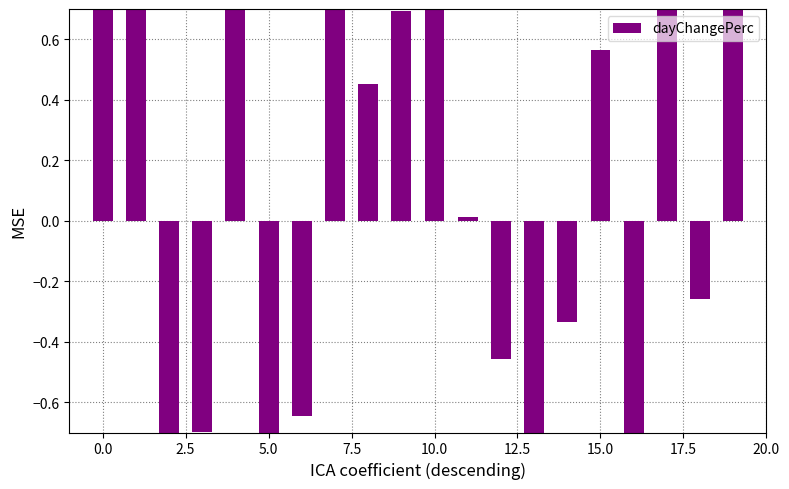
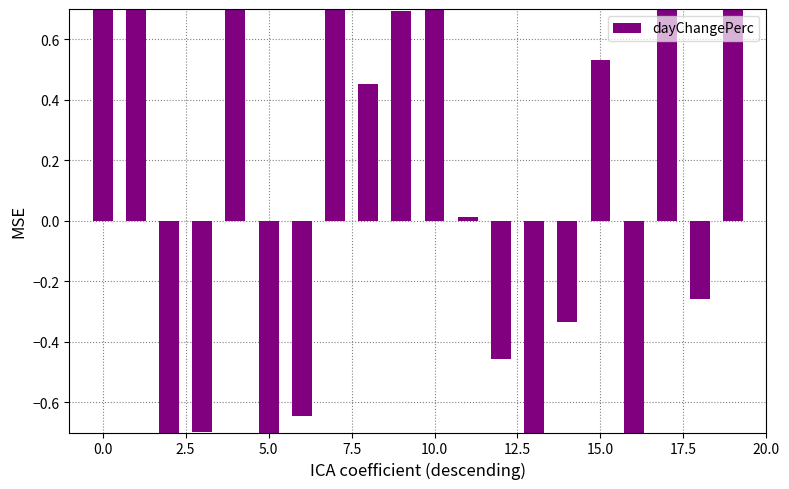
15.0: 0.57 -> 0.53
